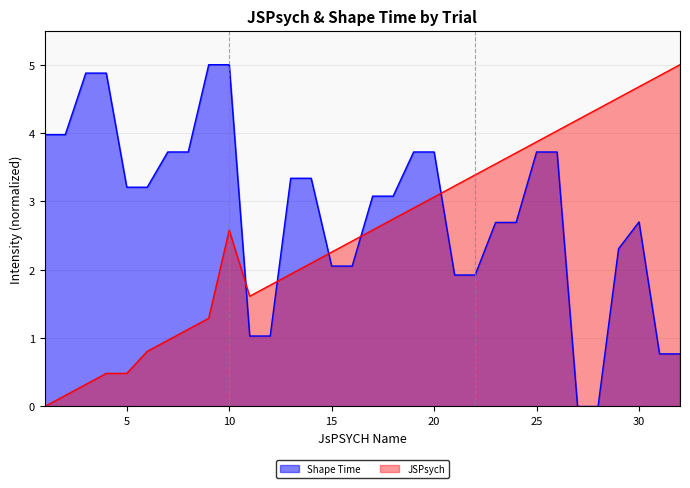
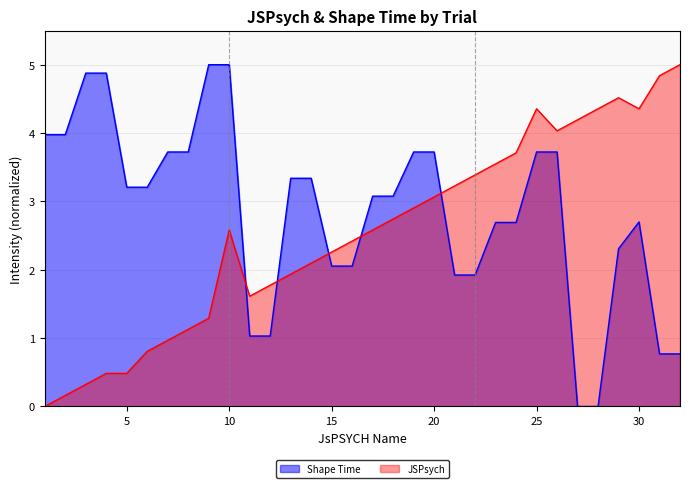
JSPsych, 25: 3.9 -> 4.4
JSPsych, 30: 4.7 -> 4.4
